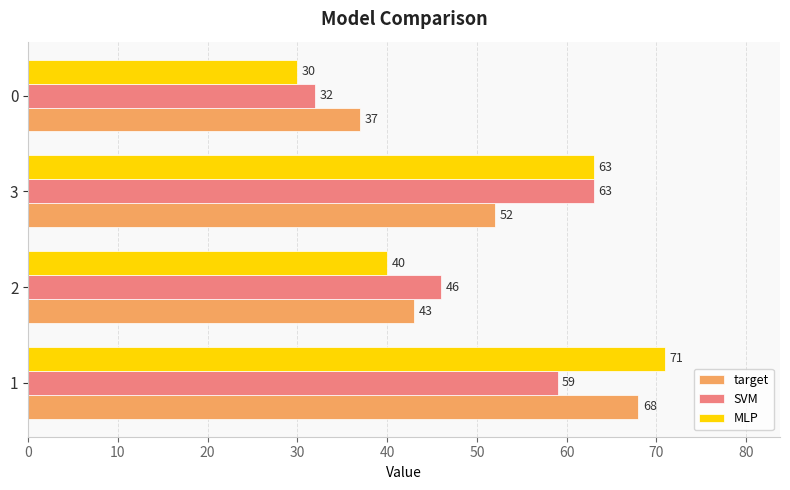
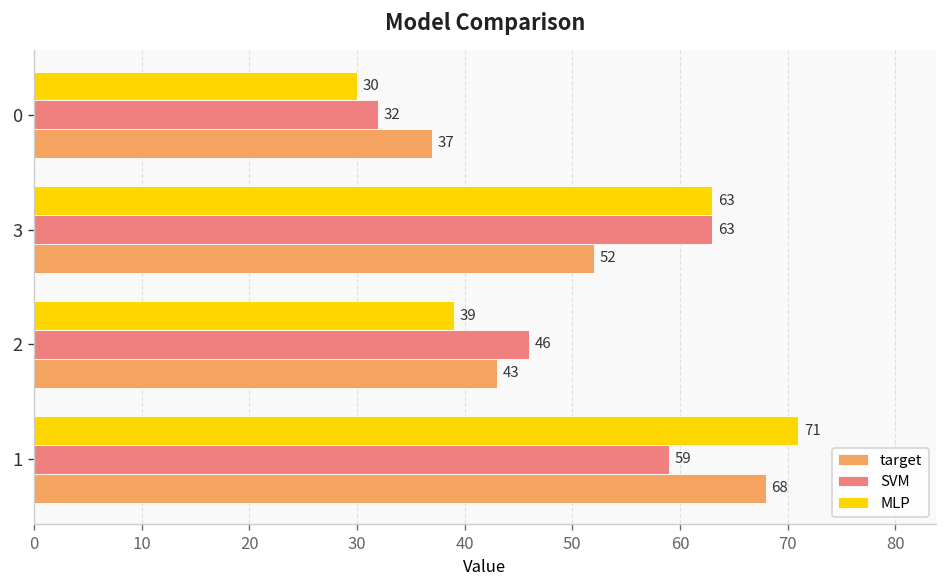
MLP, 2: 40 -> 39
